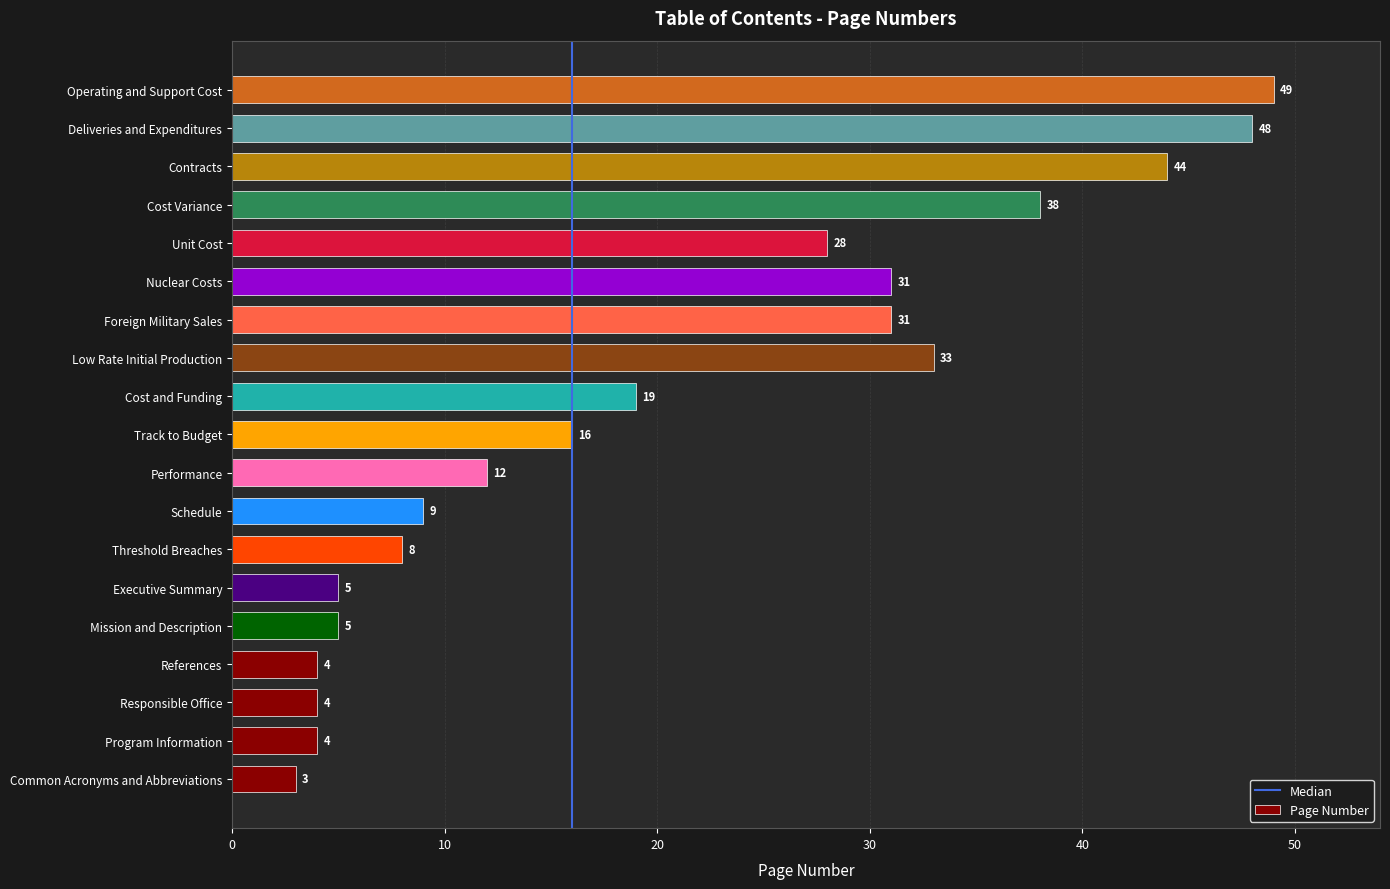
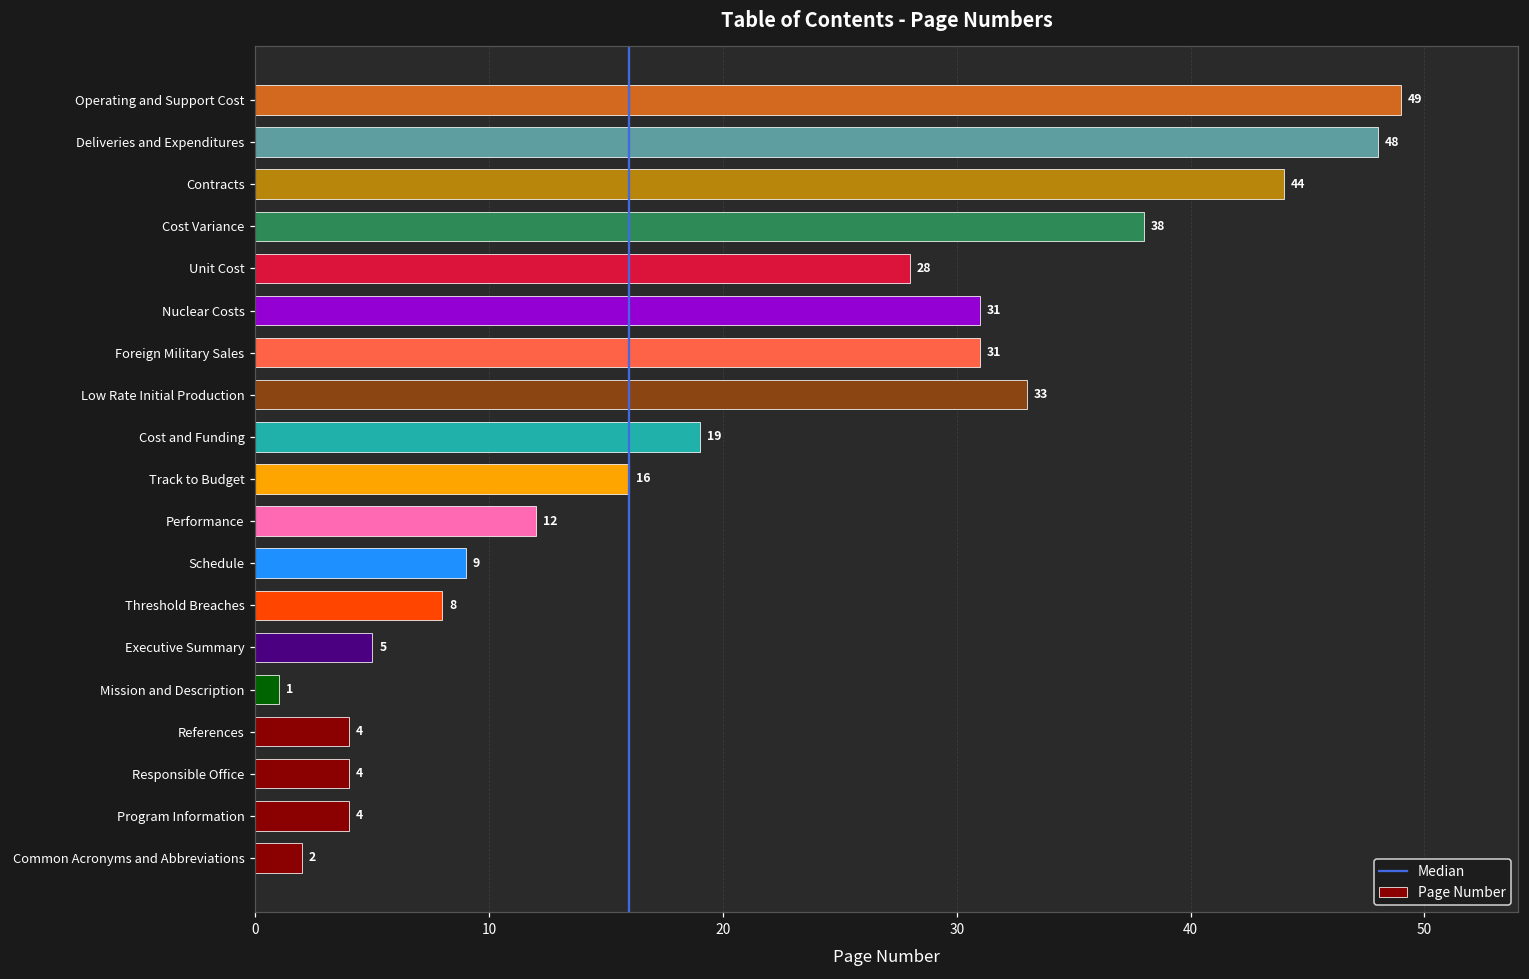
Mission and Description: 5 -> 1
Common Acronyms and Abbreviations: 3 -> 2
